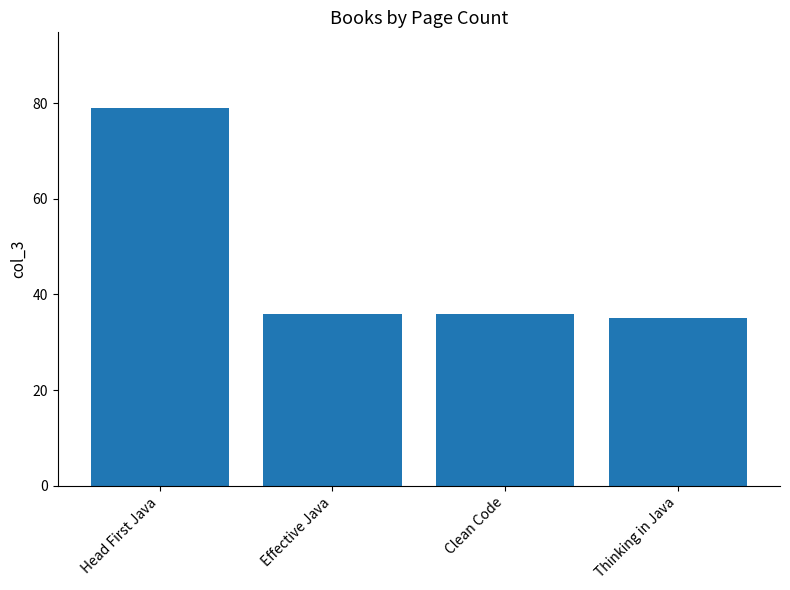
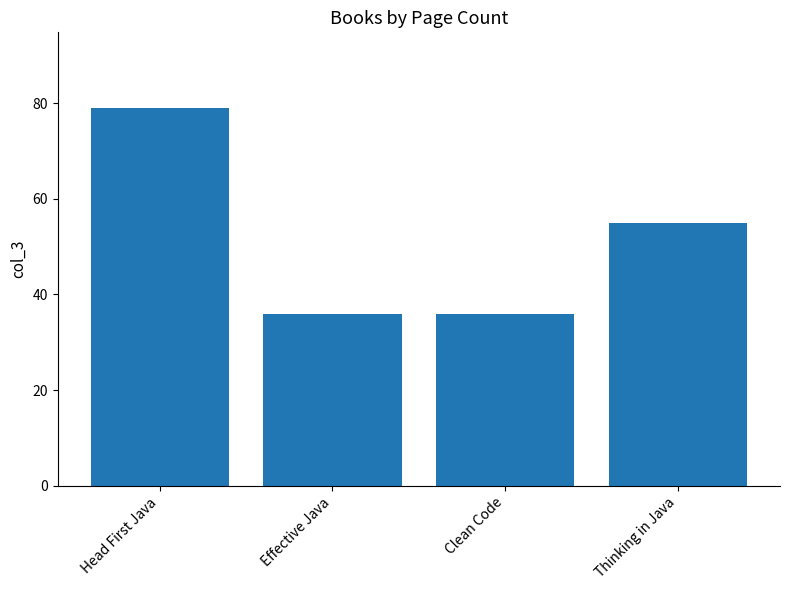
Thinking in Java: 35 -> 55
